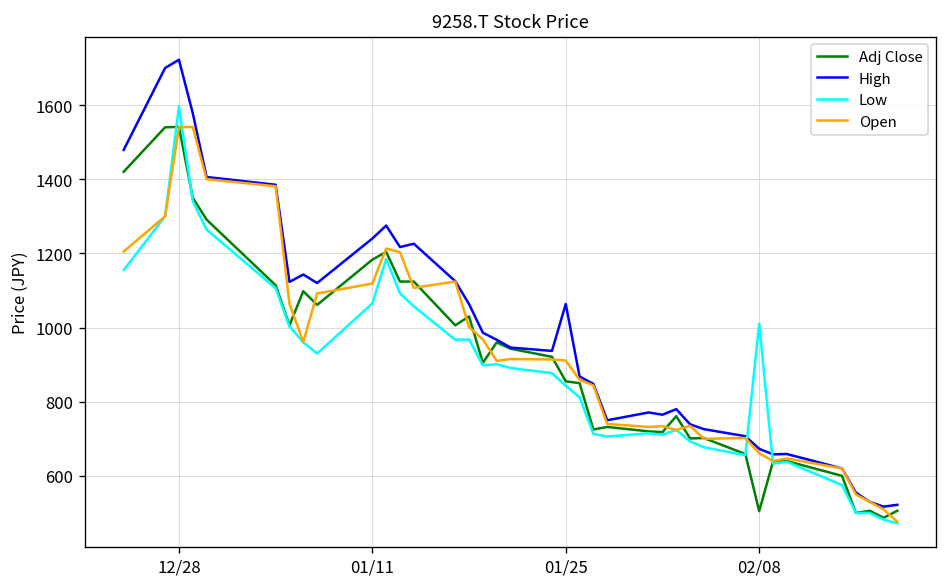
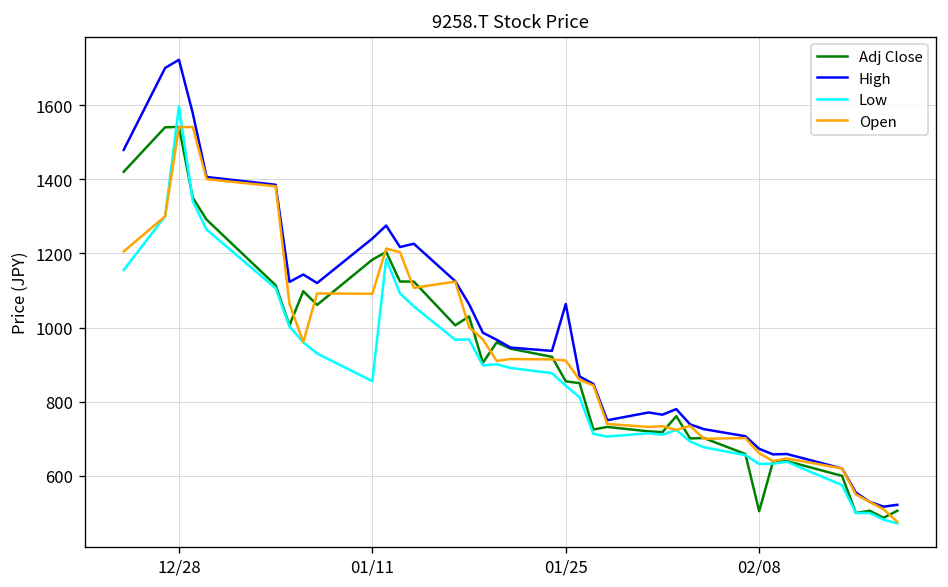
Low, 01/11: 1070 -> 860
Open, 01/11: 1120 -> 1090
Low, 02/08: 1010 -> 630
